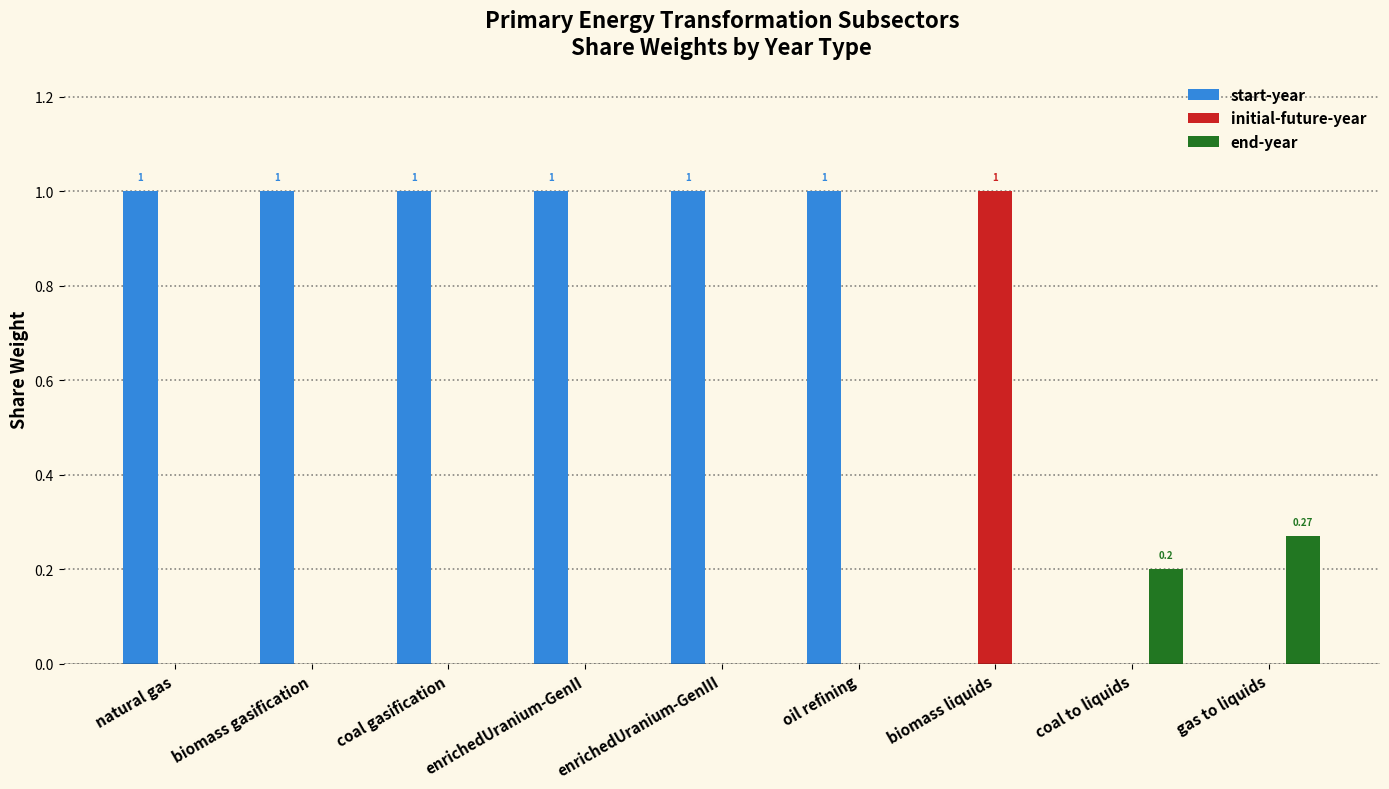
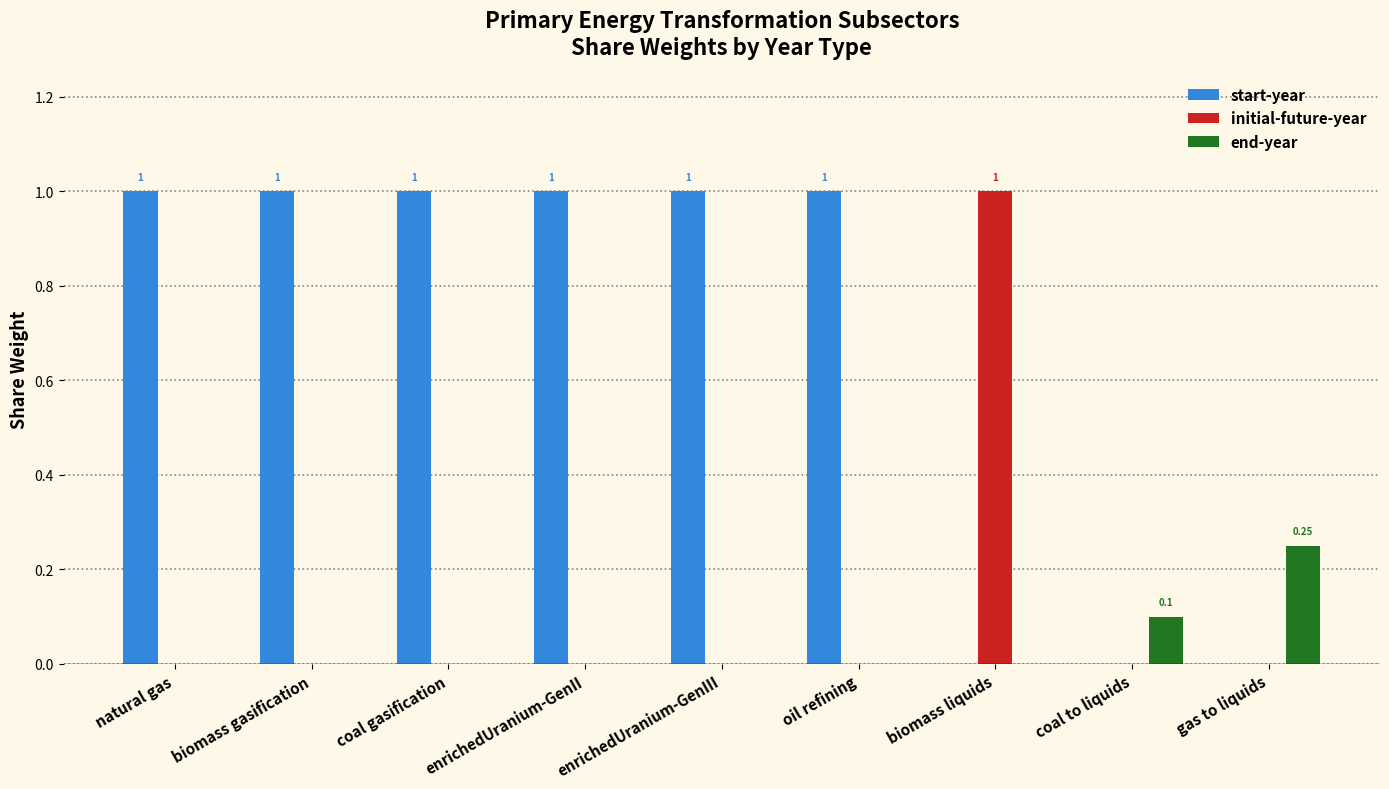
end-year, coal to liquids: 0.2 -> 0.1
end-year, gas to liquids: 0.27 -> 0.25
